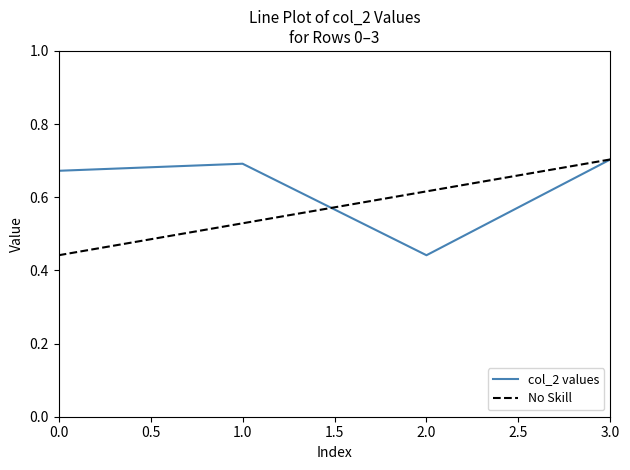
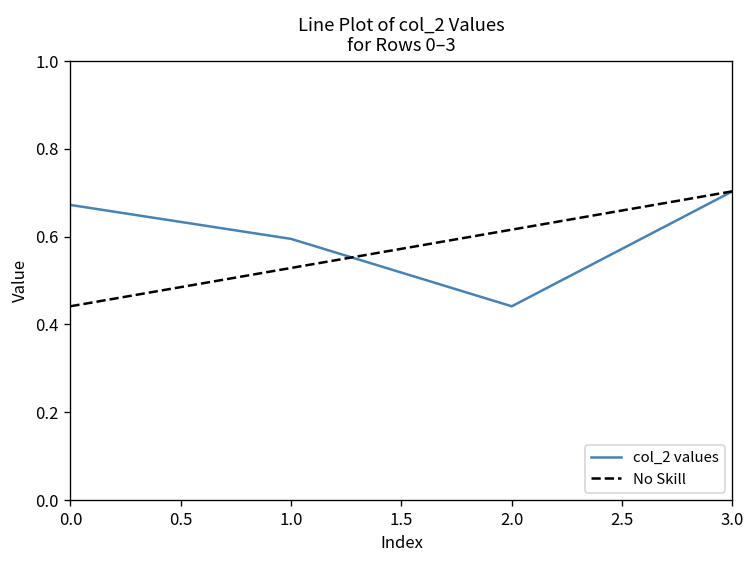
col_2 values, 1.0: 0.69 -> 0.59
